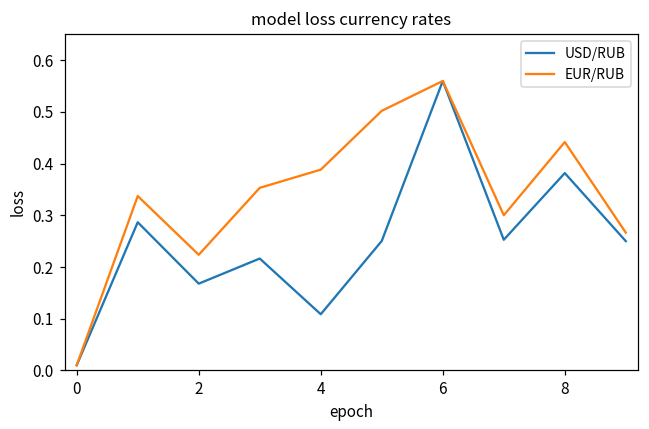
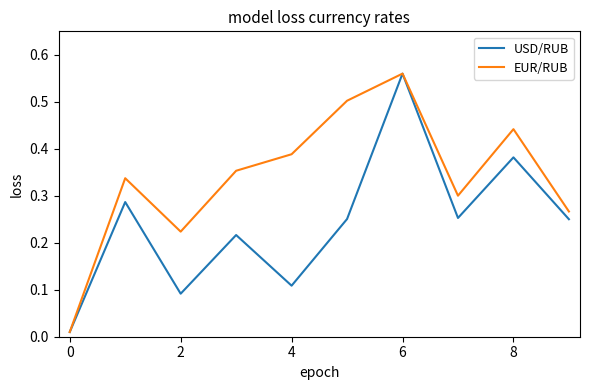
USD/RUB, 2: 0.17 -> 0.09
